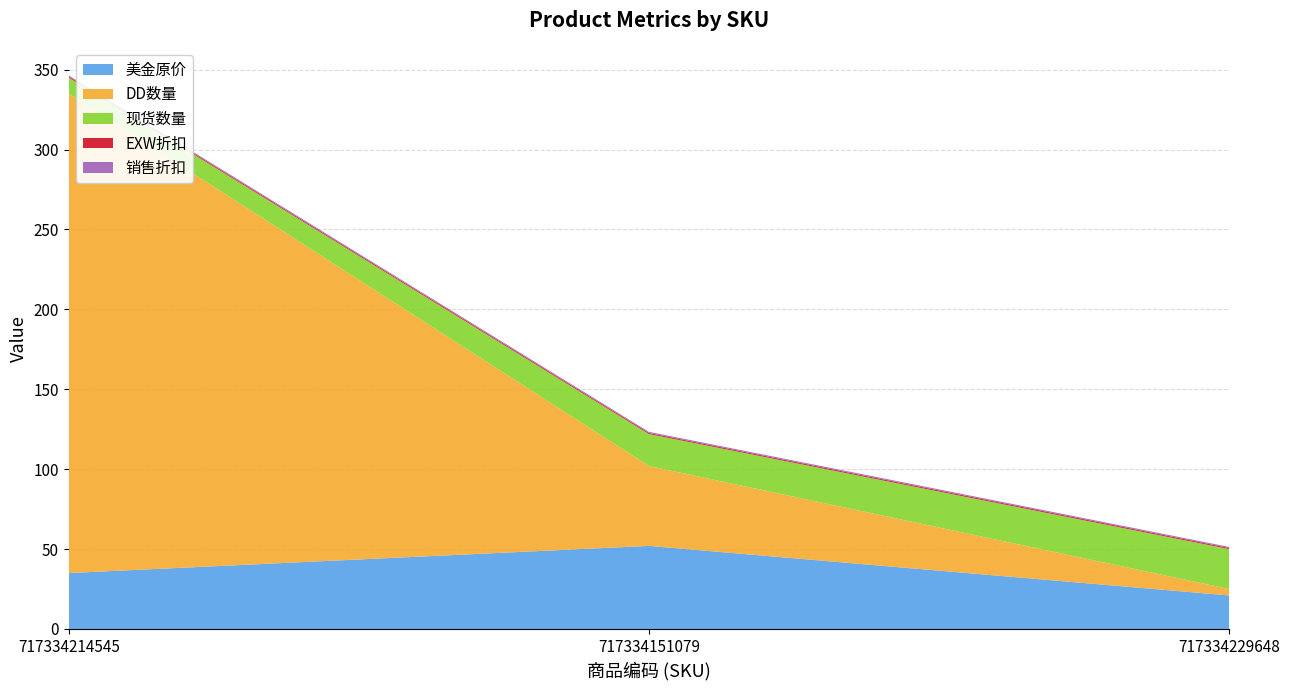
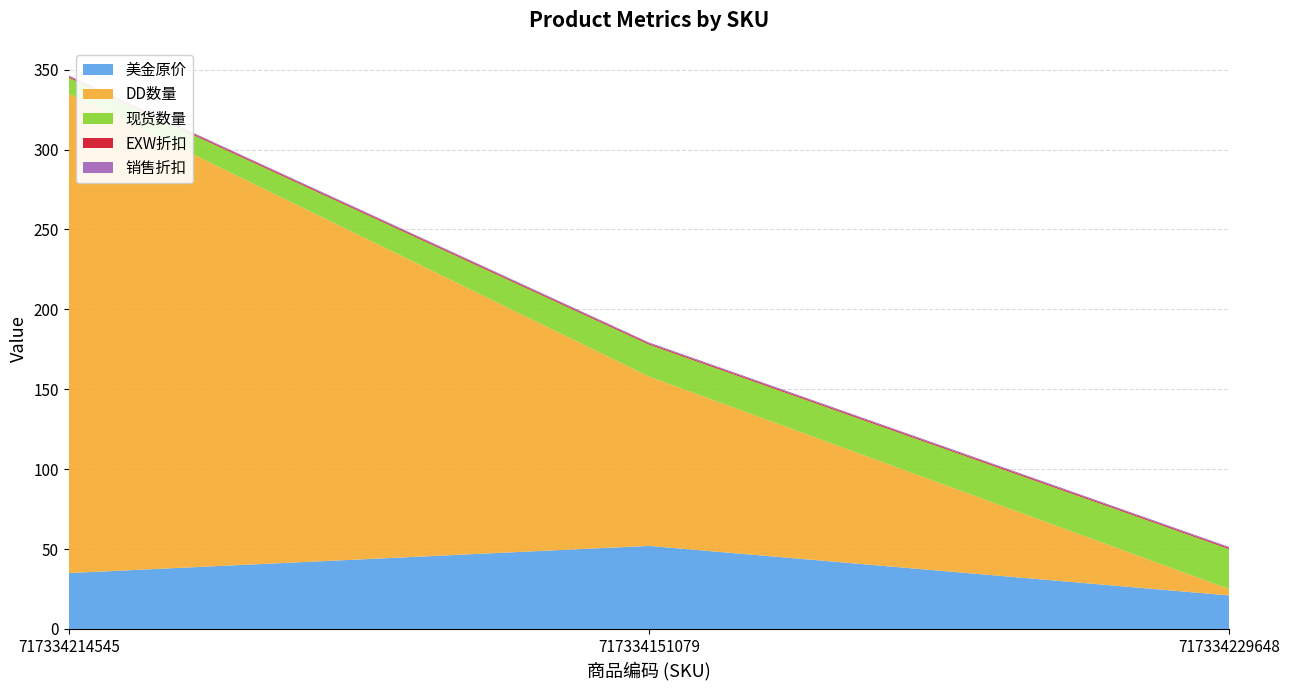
DD数量, 717334151079: 50 -> 106
